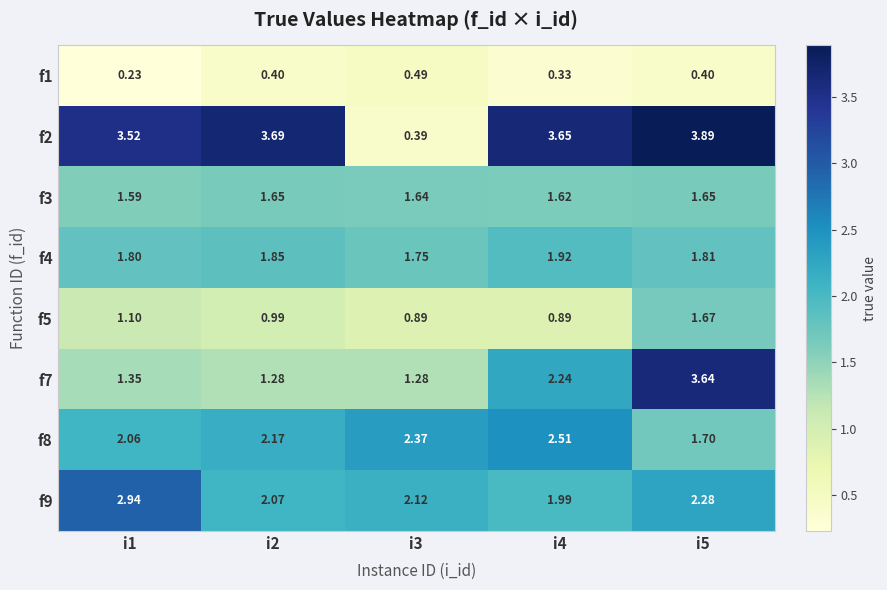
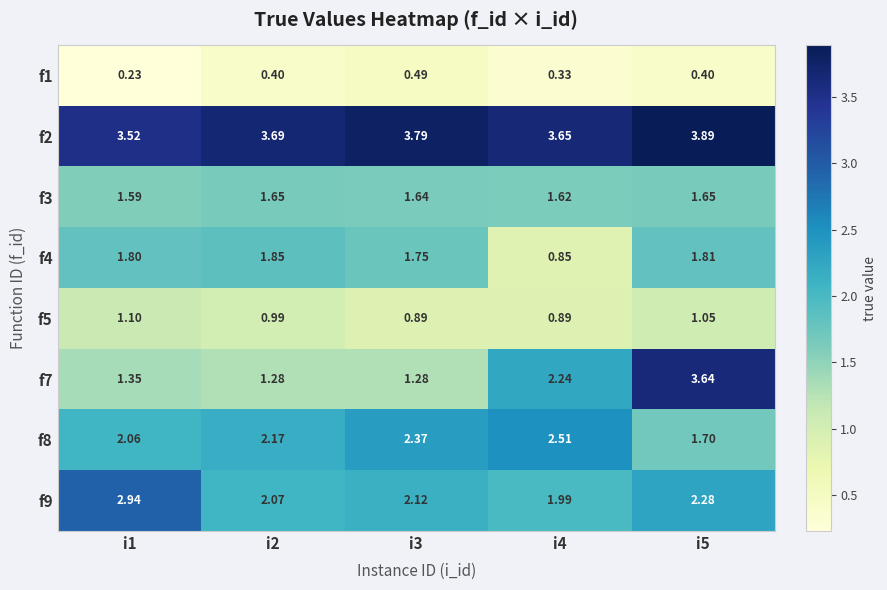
f2, i3: 0.39 -> 3.79
f4, i4: 1.92 -> 0.85
f5, i5: 1.67 -> 1.05
